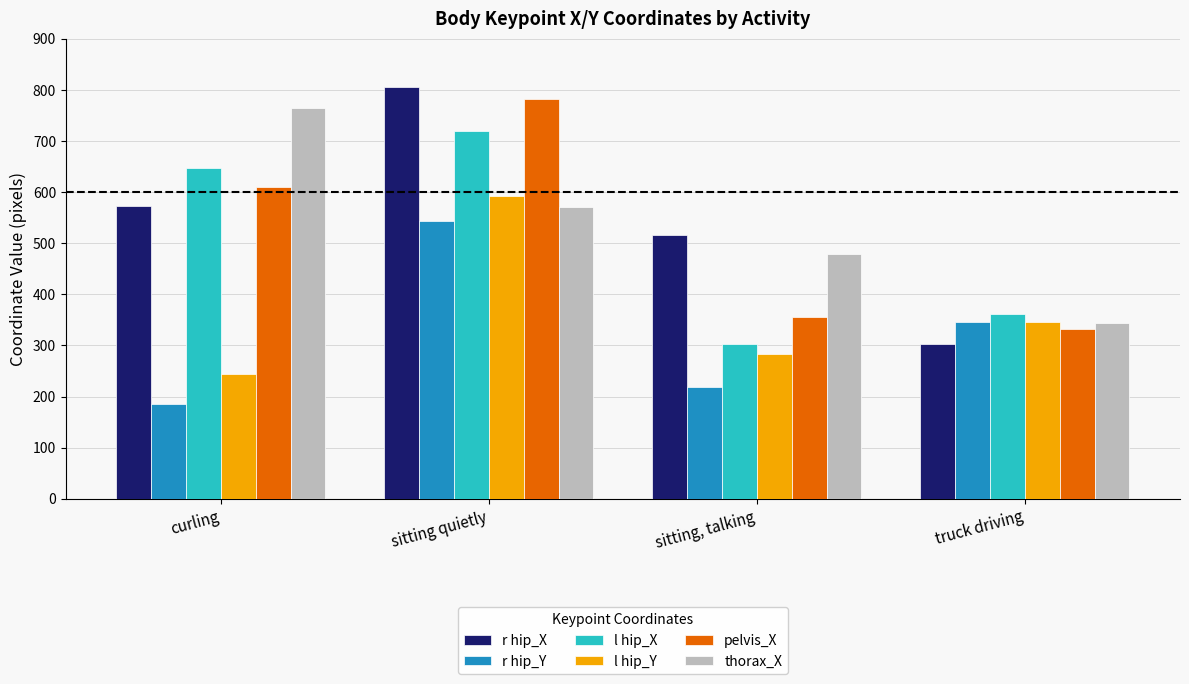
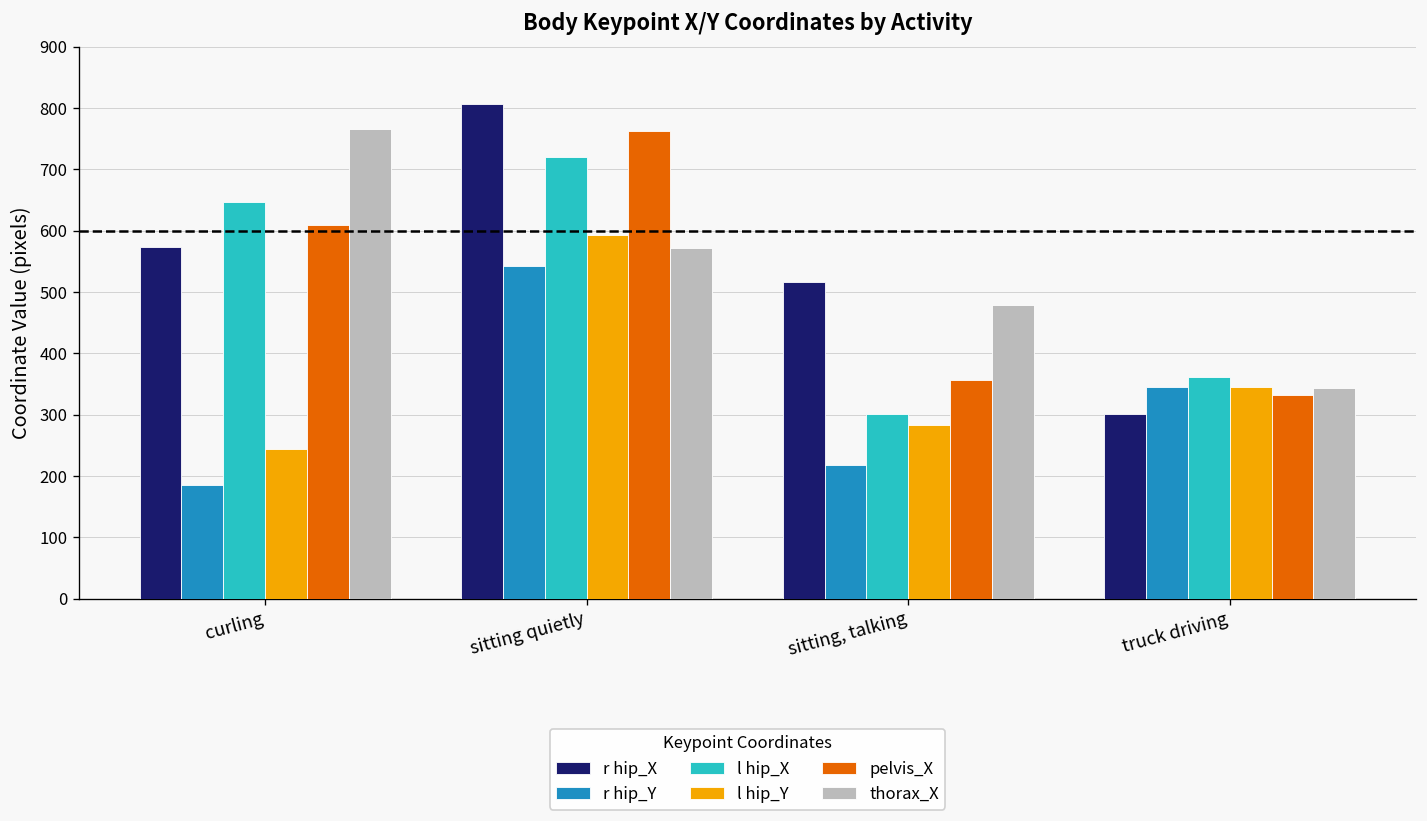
pelvis_X, sitting quietly: 780 -> 760
